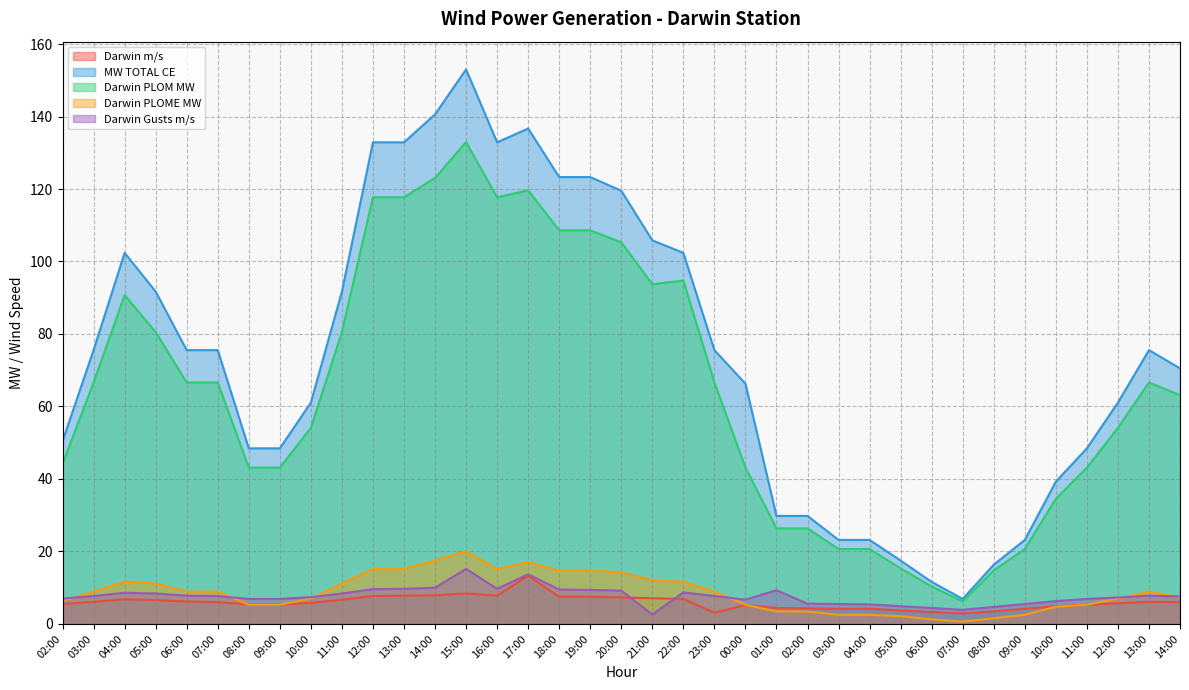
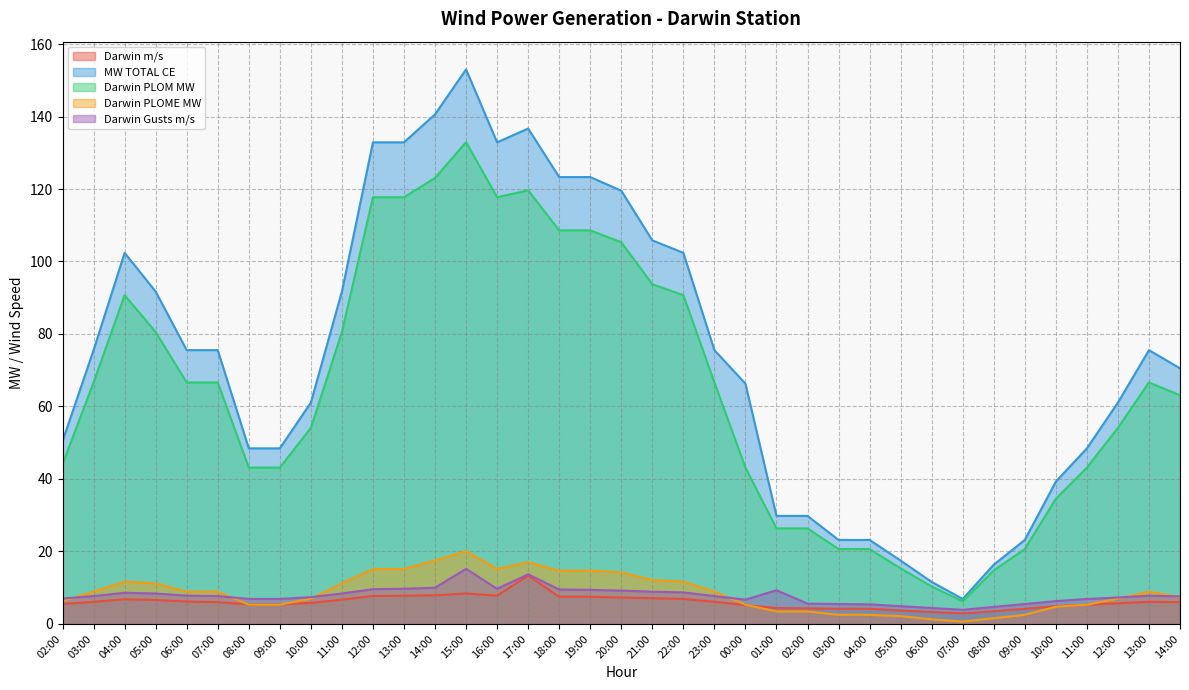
Darwin Gusts m/s, 21:00: 3 -> 9
Darwin PLOM MW, 22:00: 95 -> 91
Darwin m/s, 23:00: 3 -> 6
